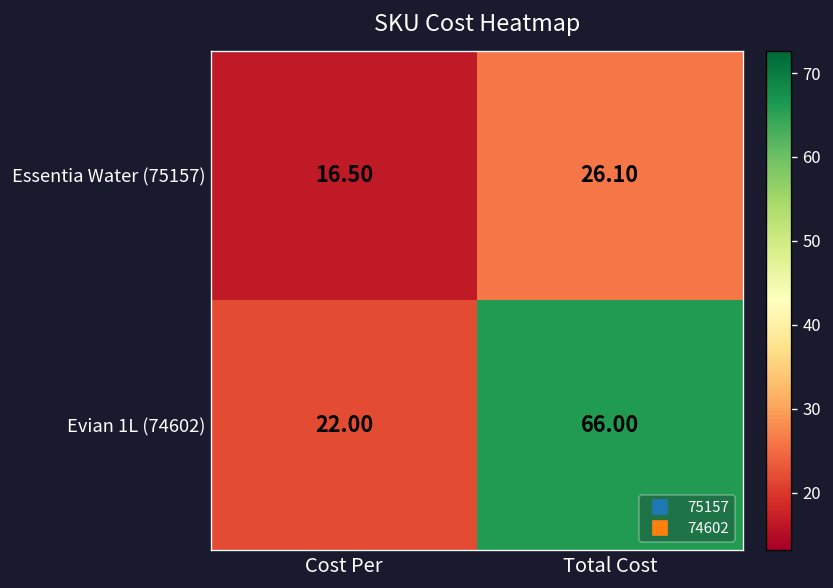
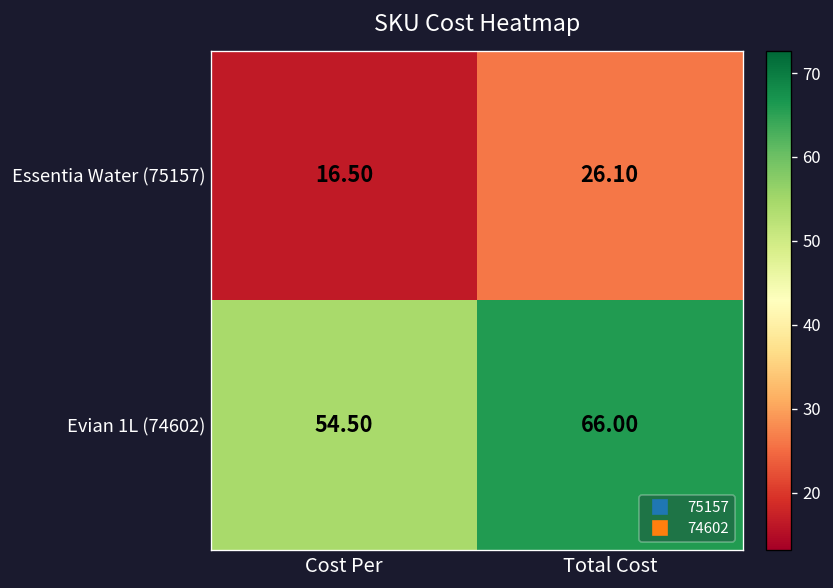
Evian 1L (74602), Cost Per: 22.00 -> 54.50
